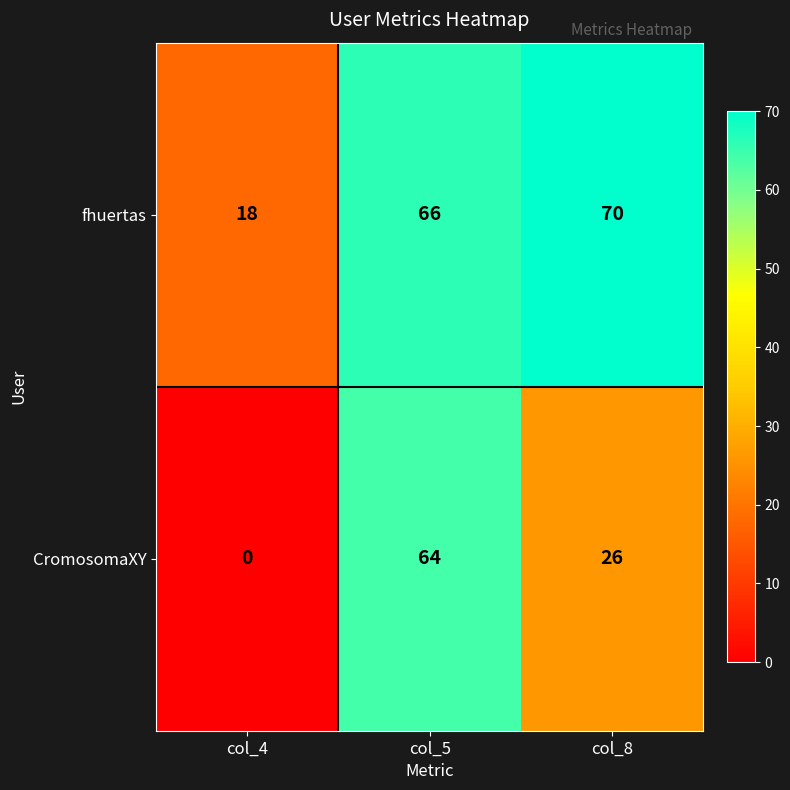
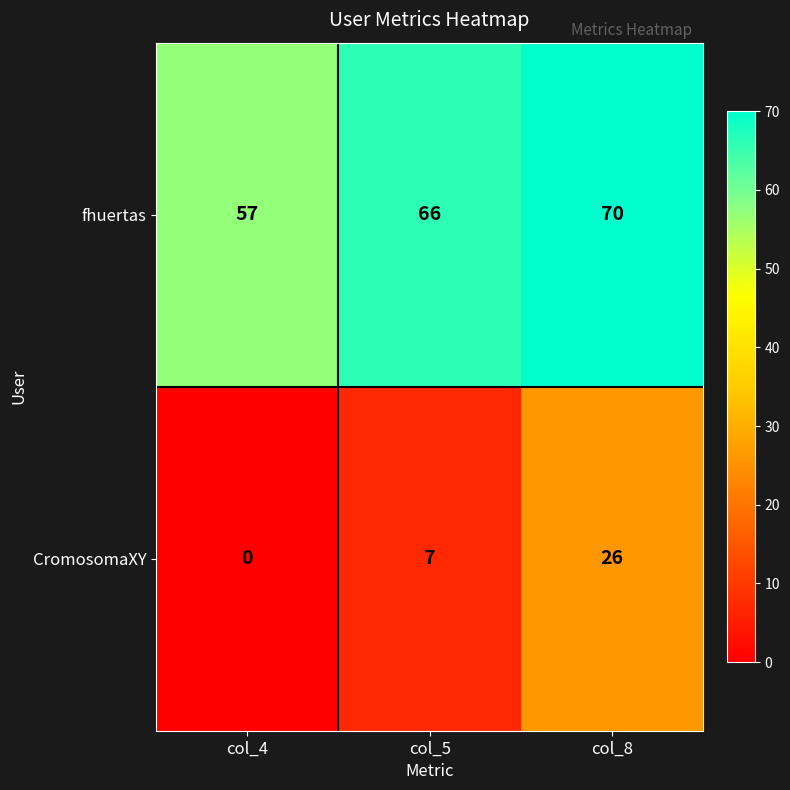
fhuertas, col_4: 18 -> 57
CromosomaXY, col_5: 64 -> 7
